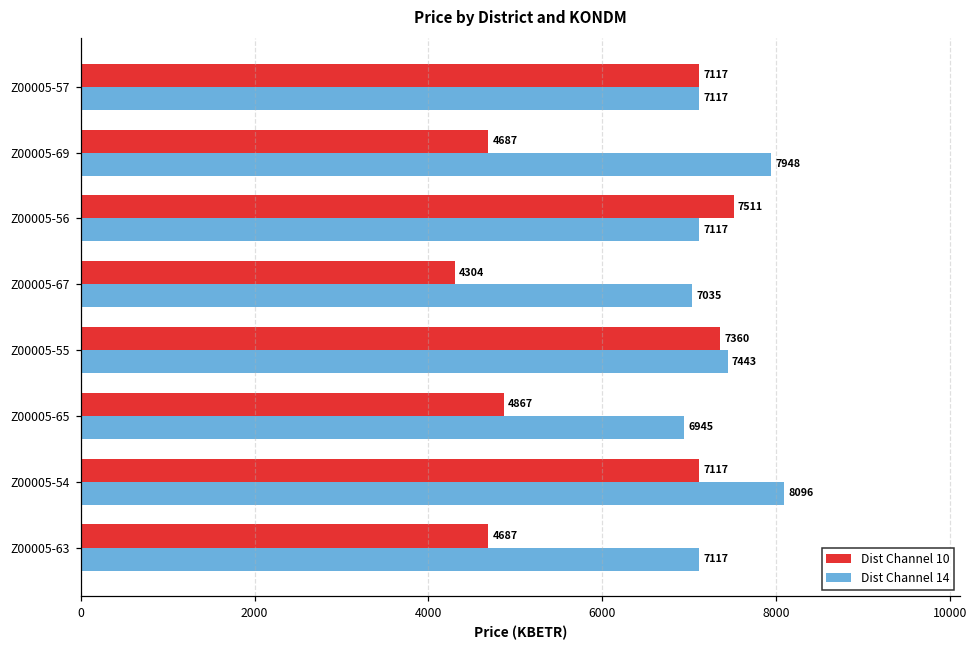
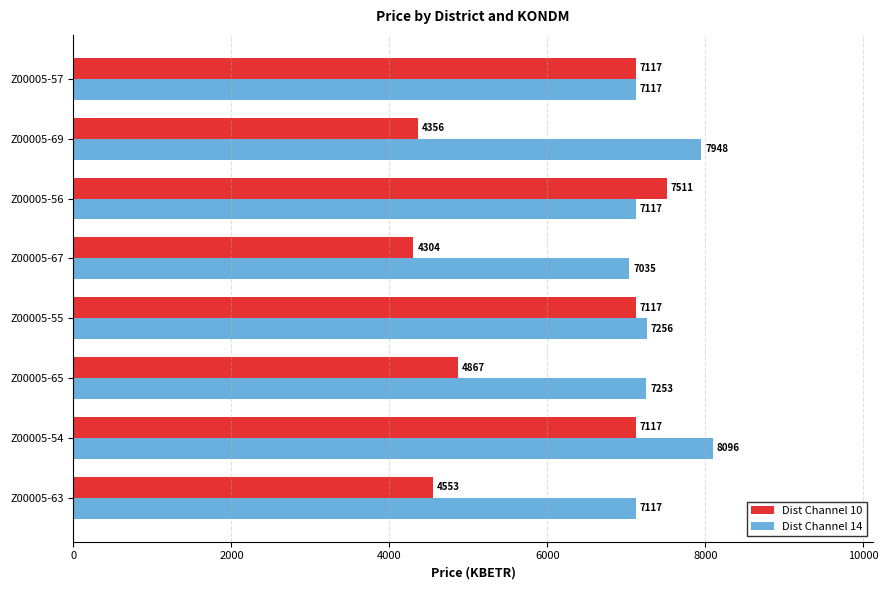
Dist Channel 10, Z00005-69: 4687 -> 4356
Dist Channel 10, Z00005-55: 7360 -> 7117
Dist Channel 14, Z00005-55: 7443 -> 7256
Dist Channel 14, Z00005-65: 6945 -> 7253
Dist Channel 10, Z00005-63: 4687 -> 4553
